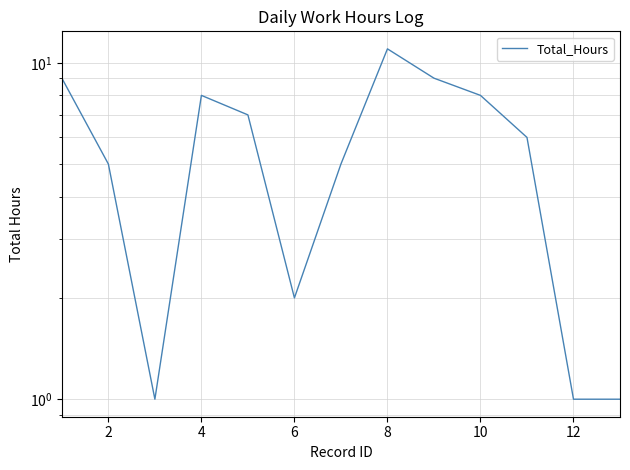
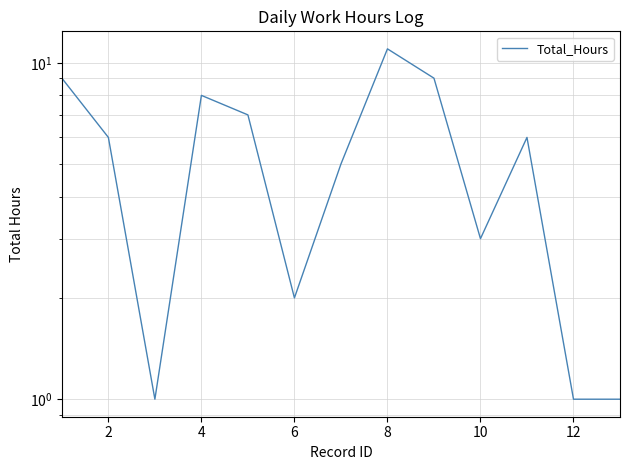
2: 5 -> 6
10: 8 -> 3
